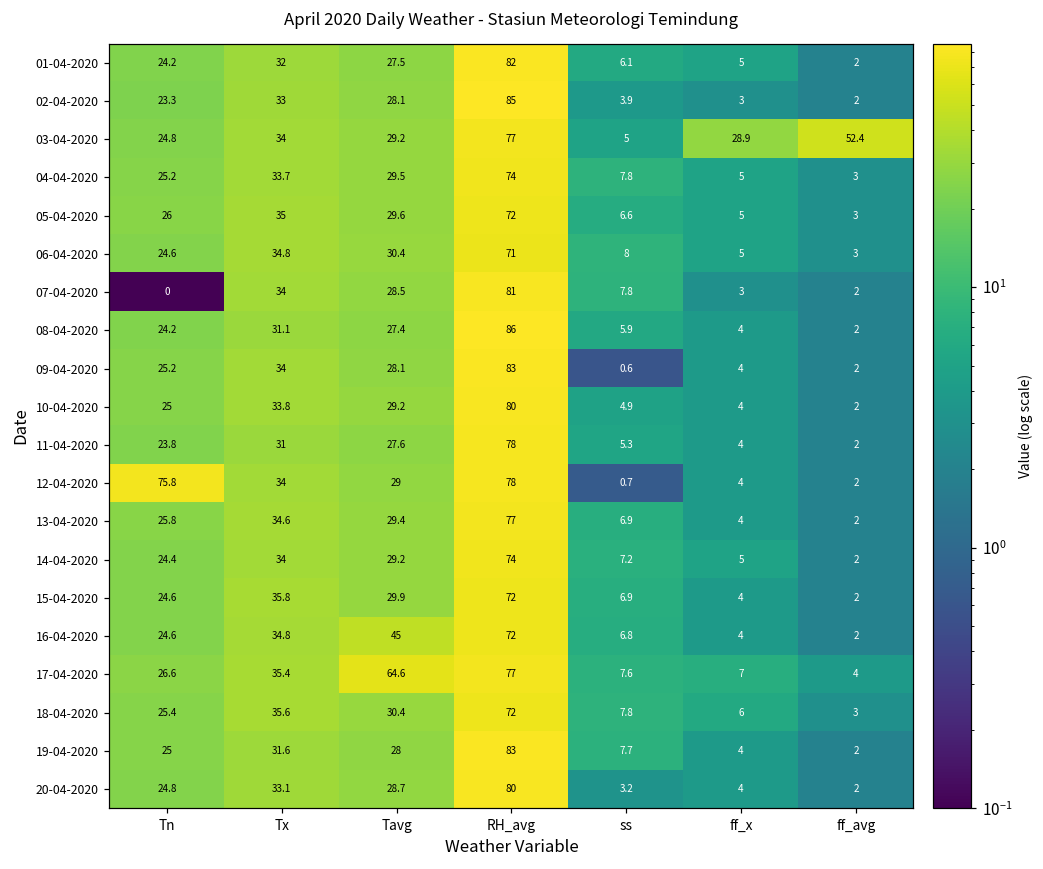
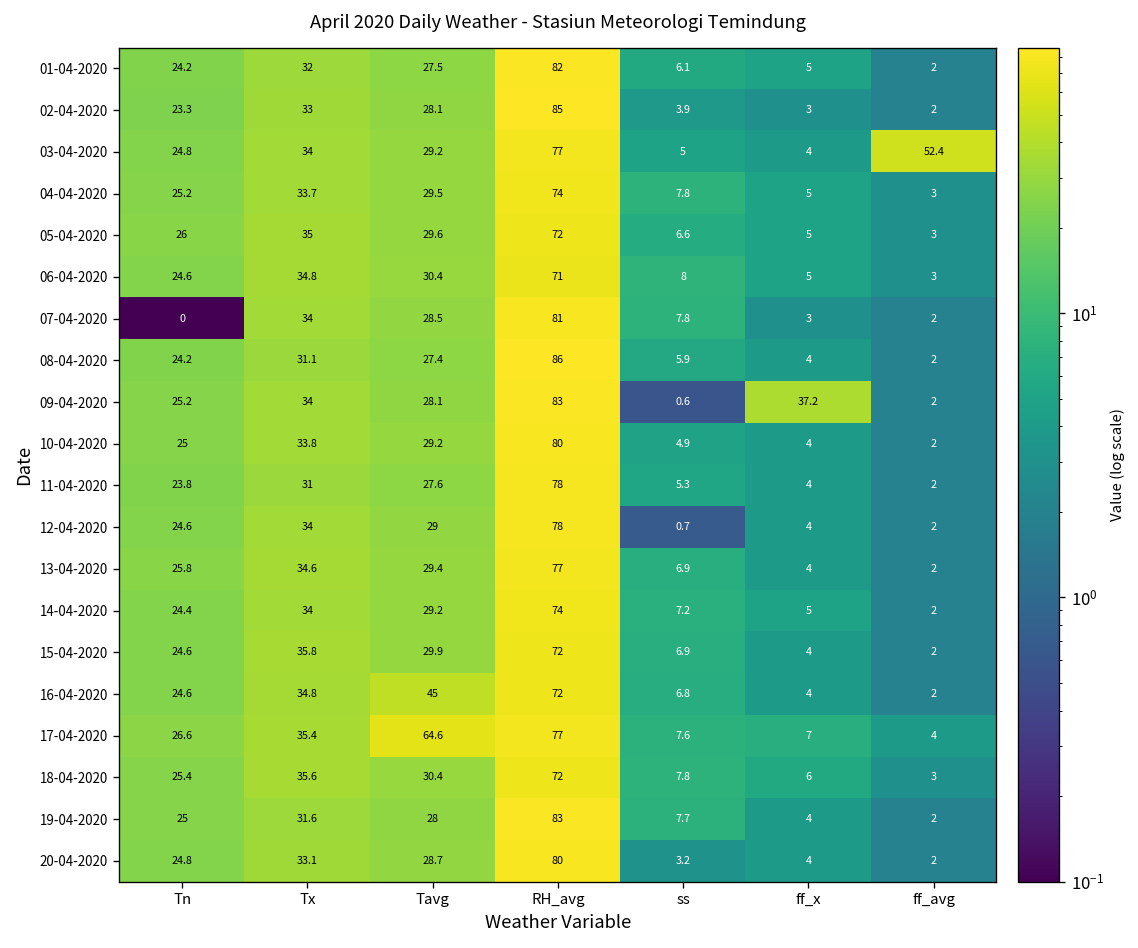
03-04-2020, ff_x: 28.9 -> 4
09-04-2020, ff_x: 4 -> 37.2
12-04-2020, Tn: 75.8 -> 24.6
